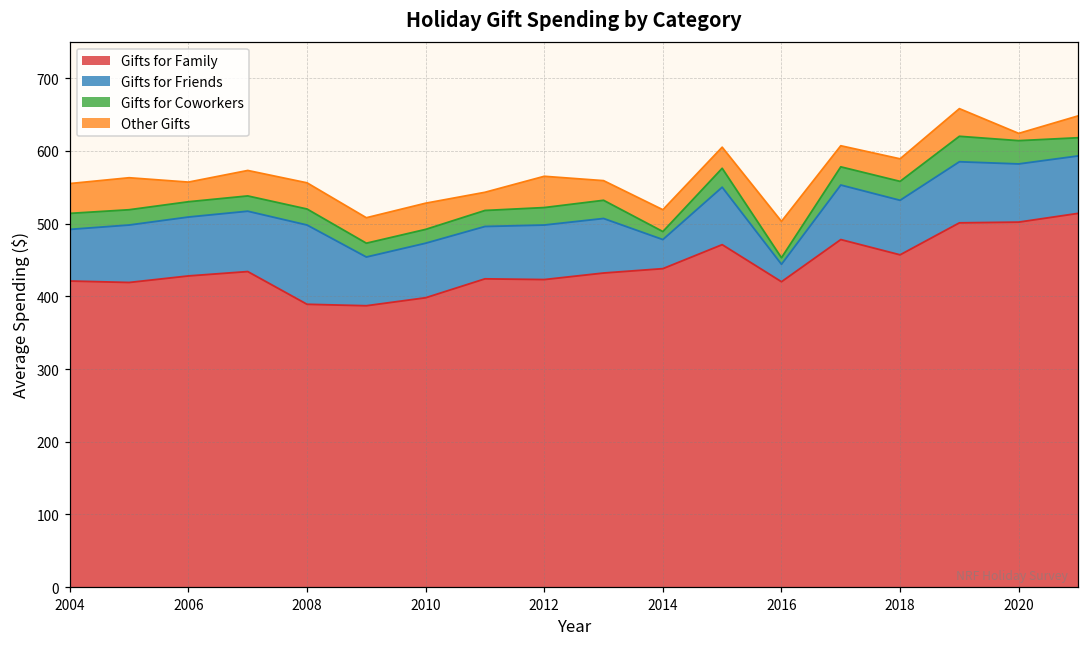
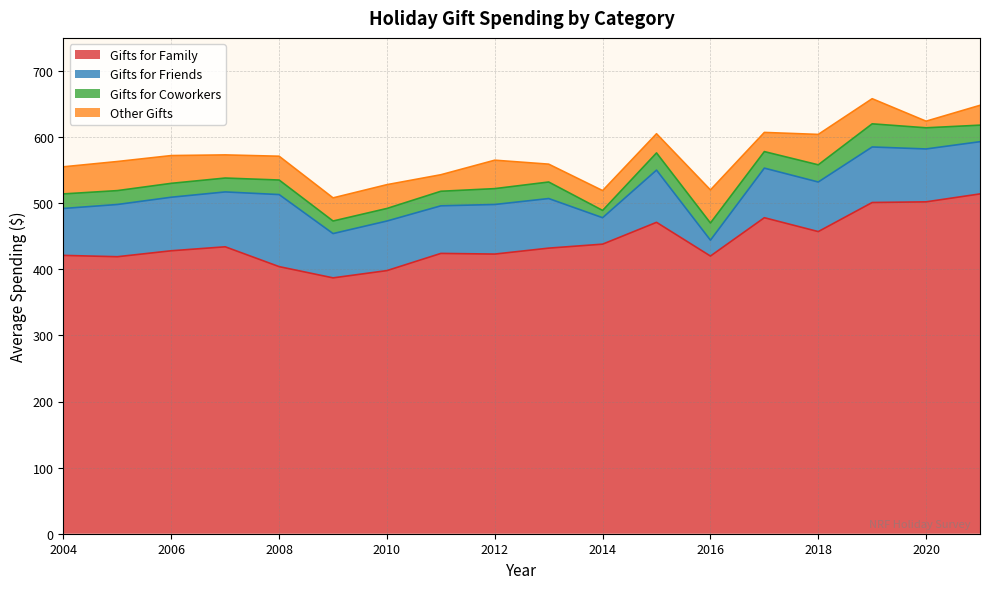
Other Gifts, 2006: 30 -> 40
Gifts for Family, 2008: 390 -> 400
Gifts for Coworkers, 2016: 10 -> 30
Other Gifts, 2018: 30 -> 50
